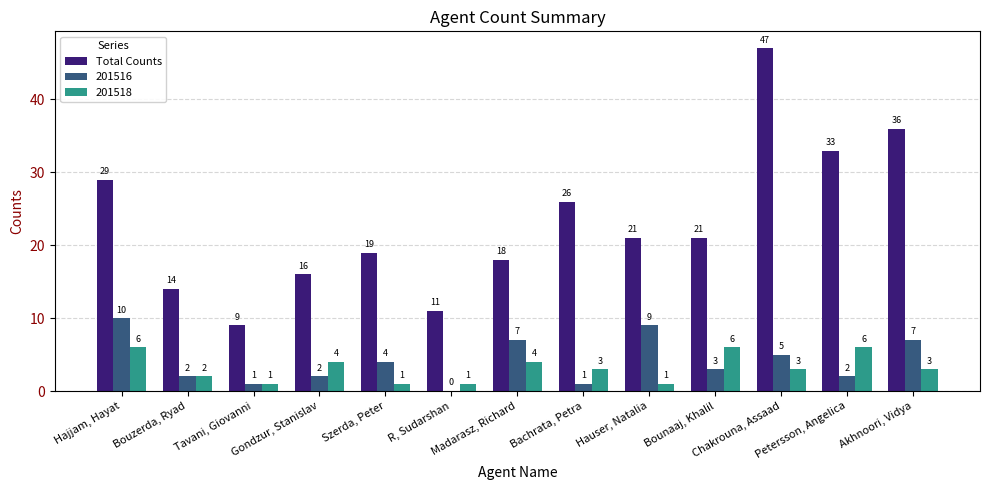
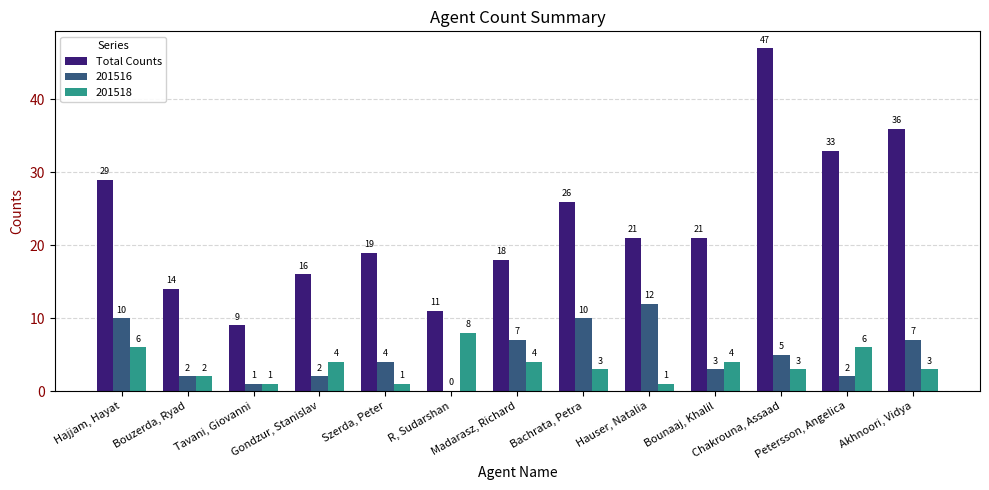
201518, R, Sudarshan: 1 -> 8
201516, Bachrata, Petra: 1 -> 10
201516, Hauser, Natalia: 9 -> 12
201518, Bounaaj, Khalil: 6 -> 4
